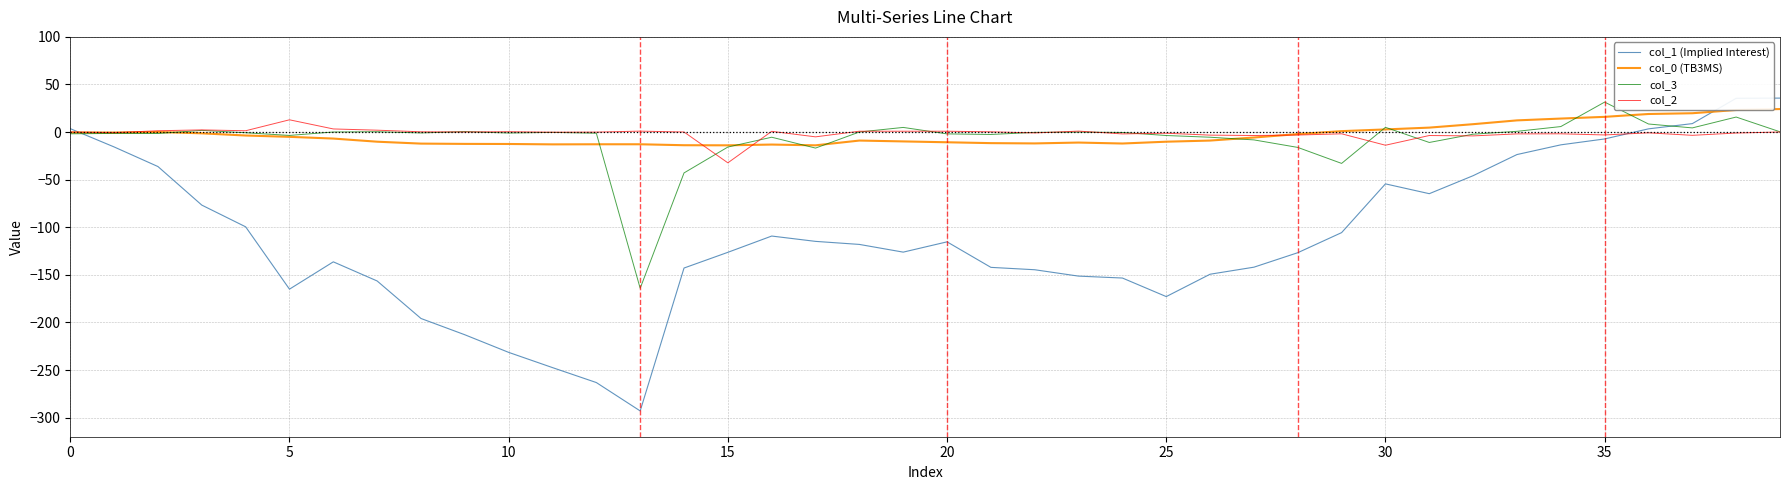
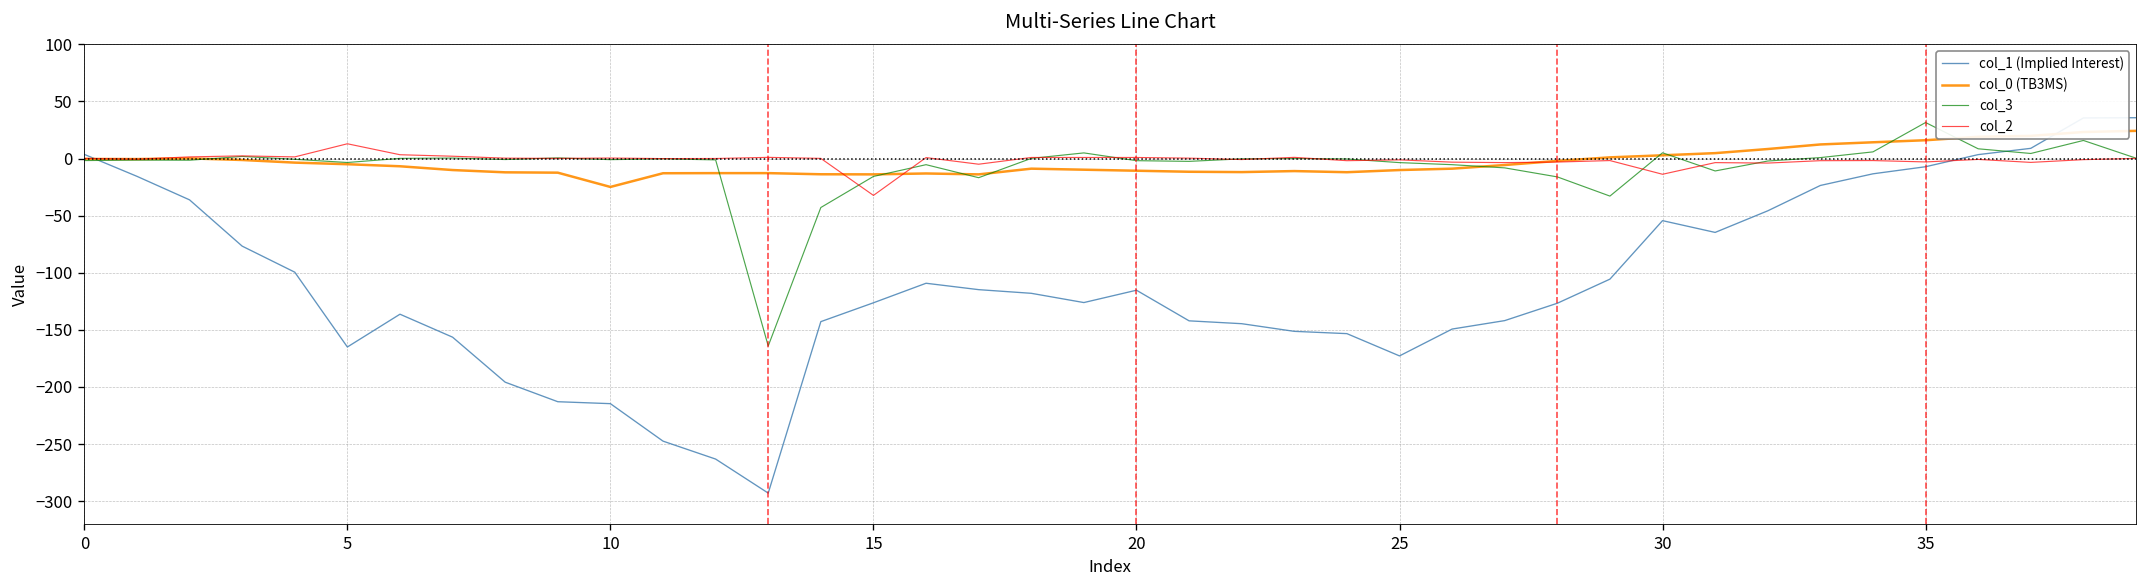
col_1 (Implied Interest), 10: -230 -> -210
col_0 (TB3MS), 10: -10 -> -20
